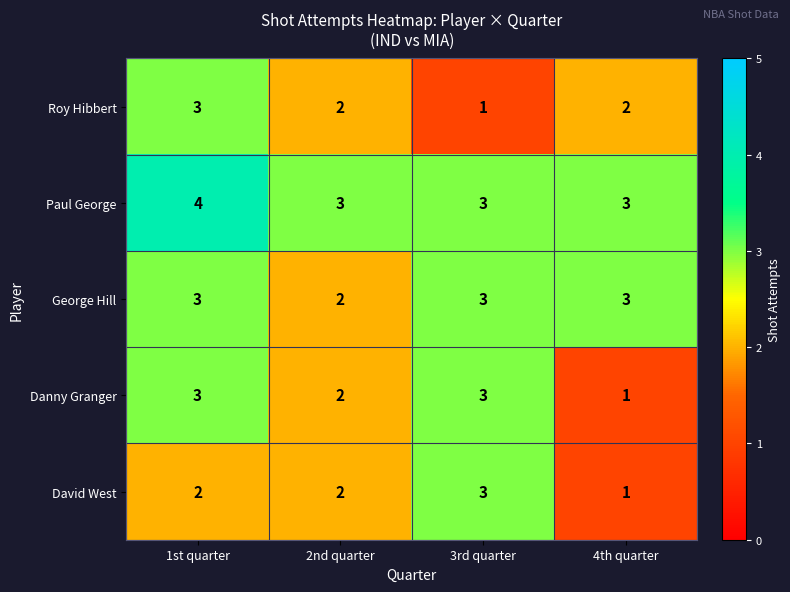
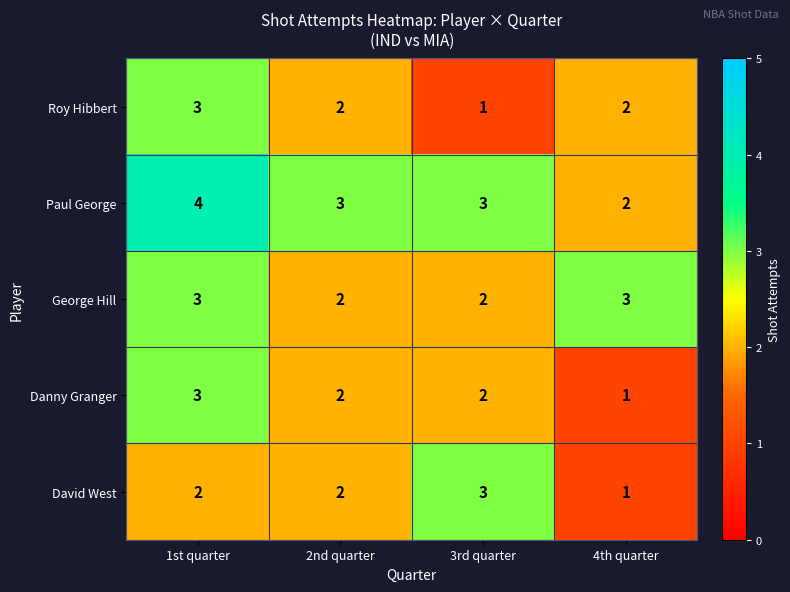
Paul George, 4th quarter: 3 -> 2
George Hill, 3rd quarter: 3 -> 2
Danny Granger, 3rd quarter: 3 -> 2
